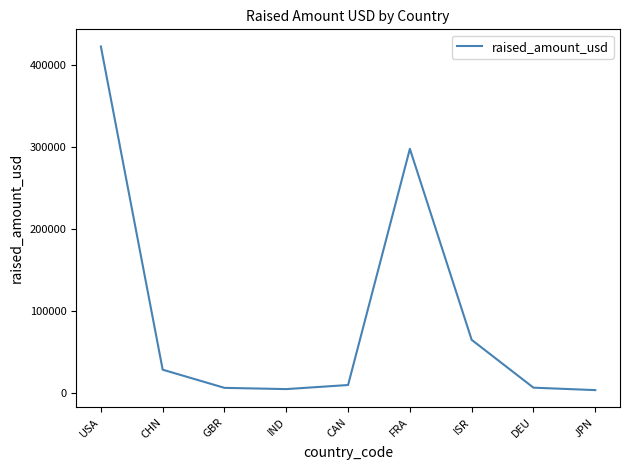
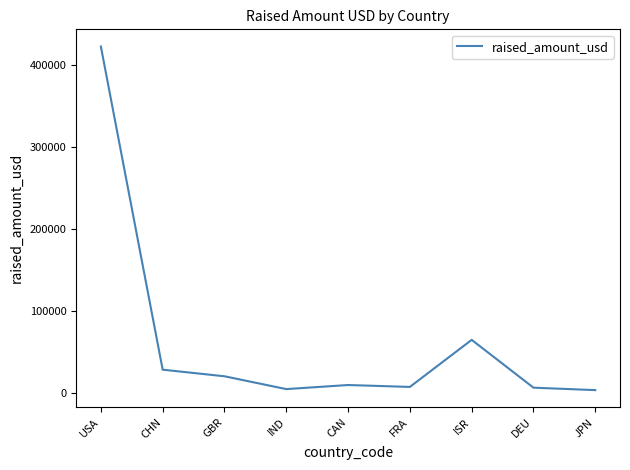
GBR: 10000 -> 20000
FRA: 300000 -> 10000
